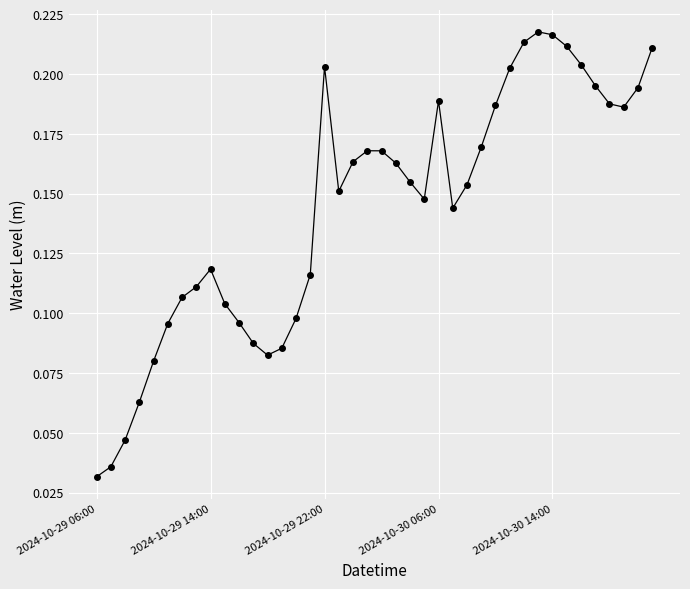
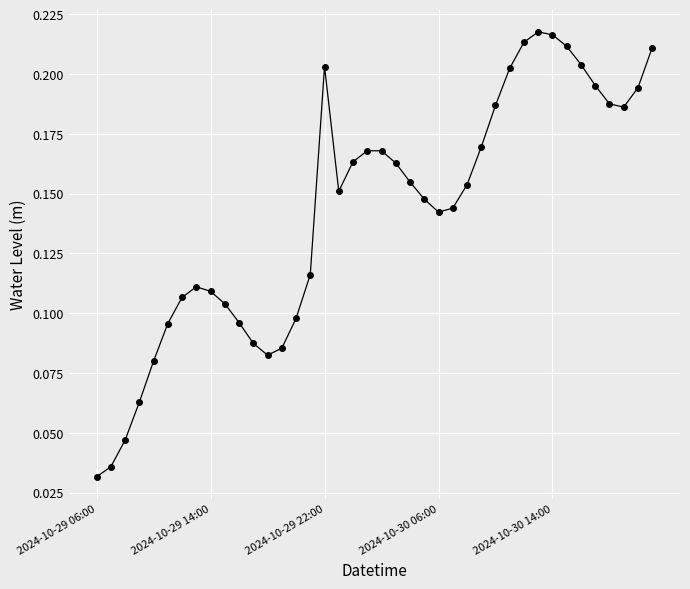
2024-10-29 14:00: 0.118 -> 0.109
2024-10-30 06:00: 0.189 -> 0.142
